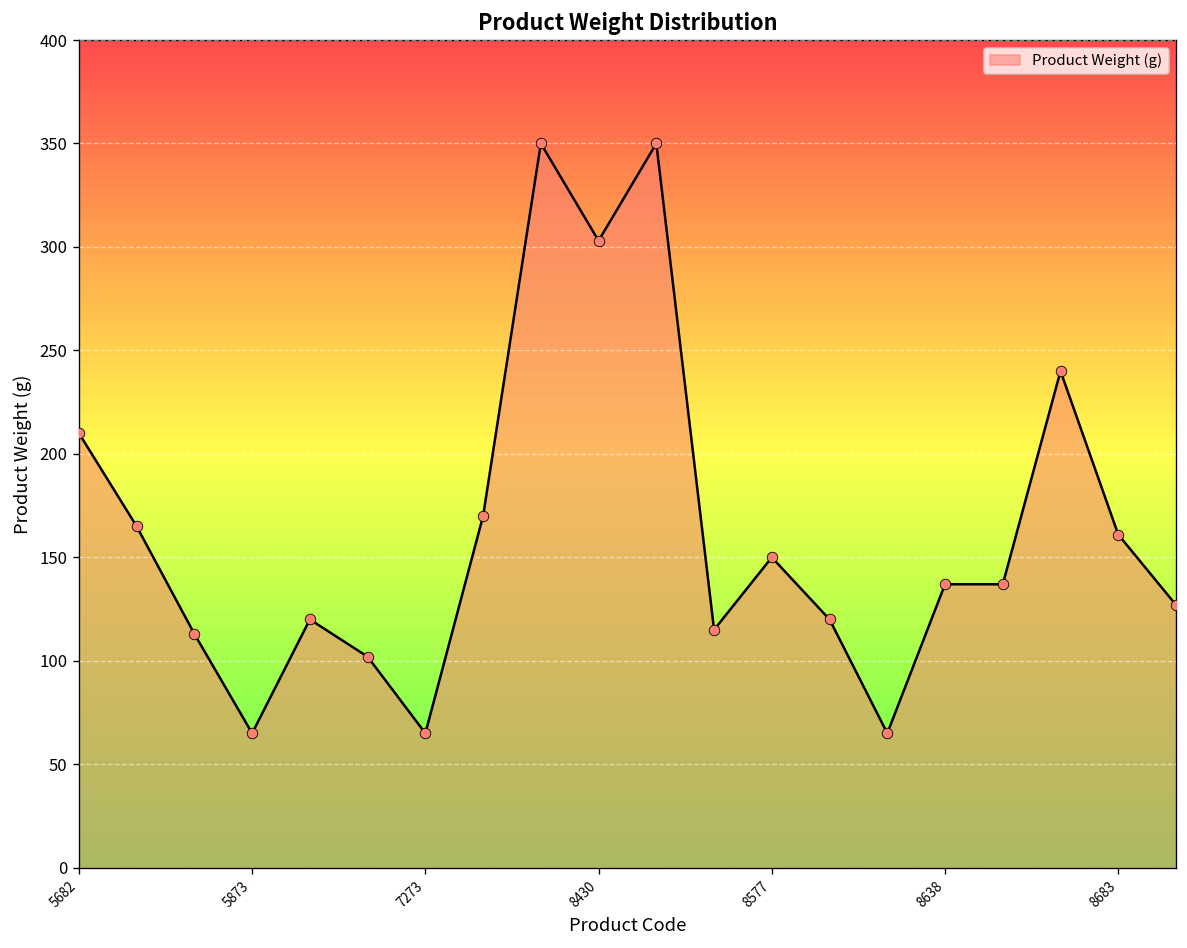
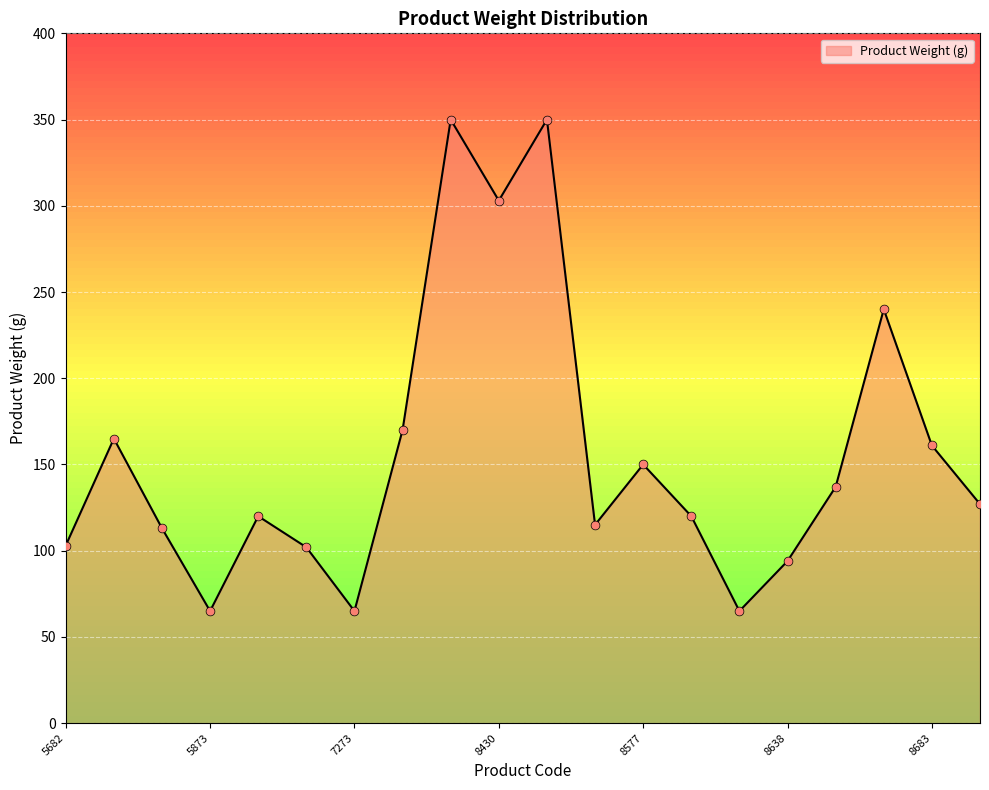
5682: 210 -> 103
8638: 137 -> 94
